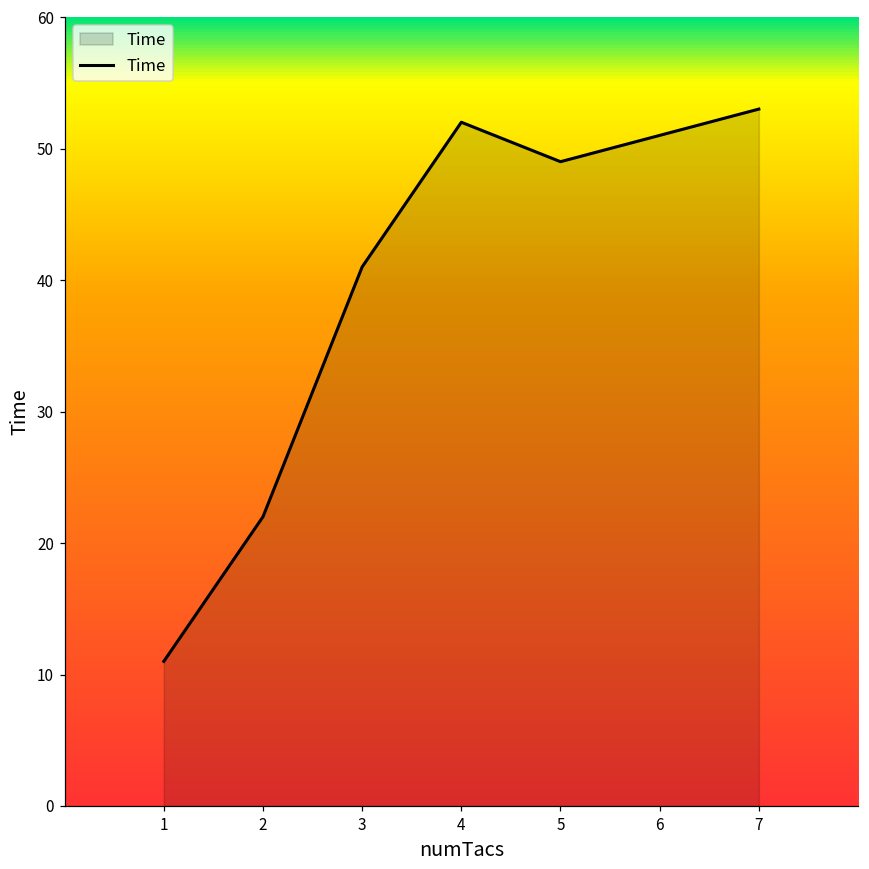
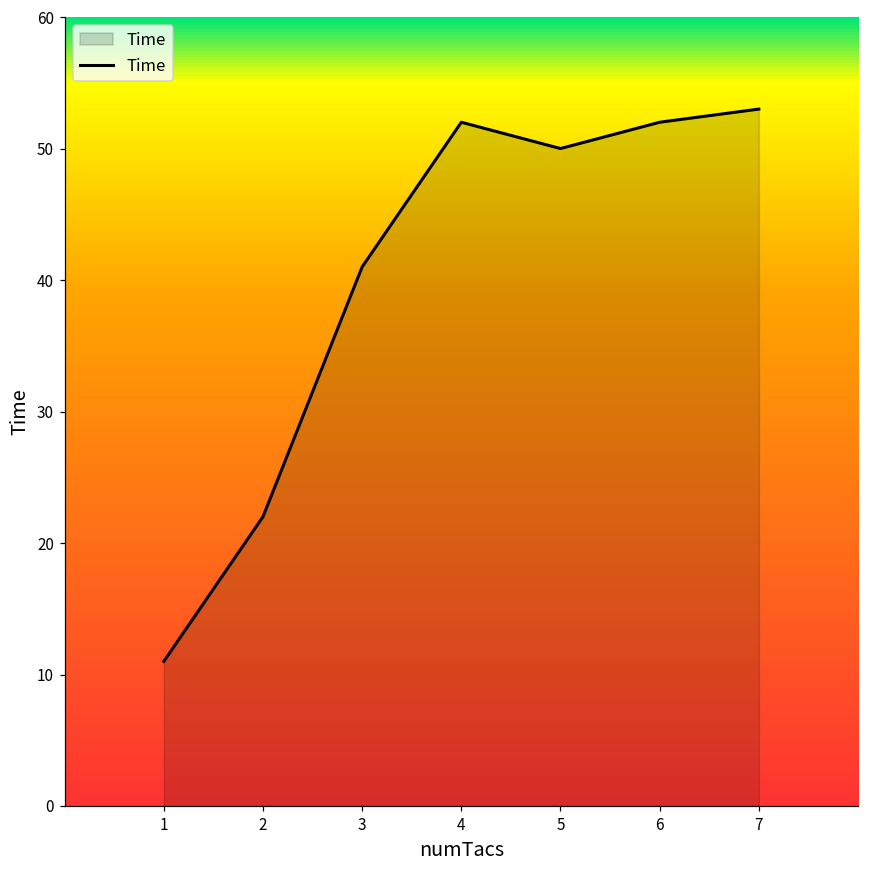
5: 49 -> 50
6: 51 -> 52
